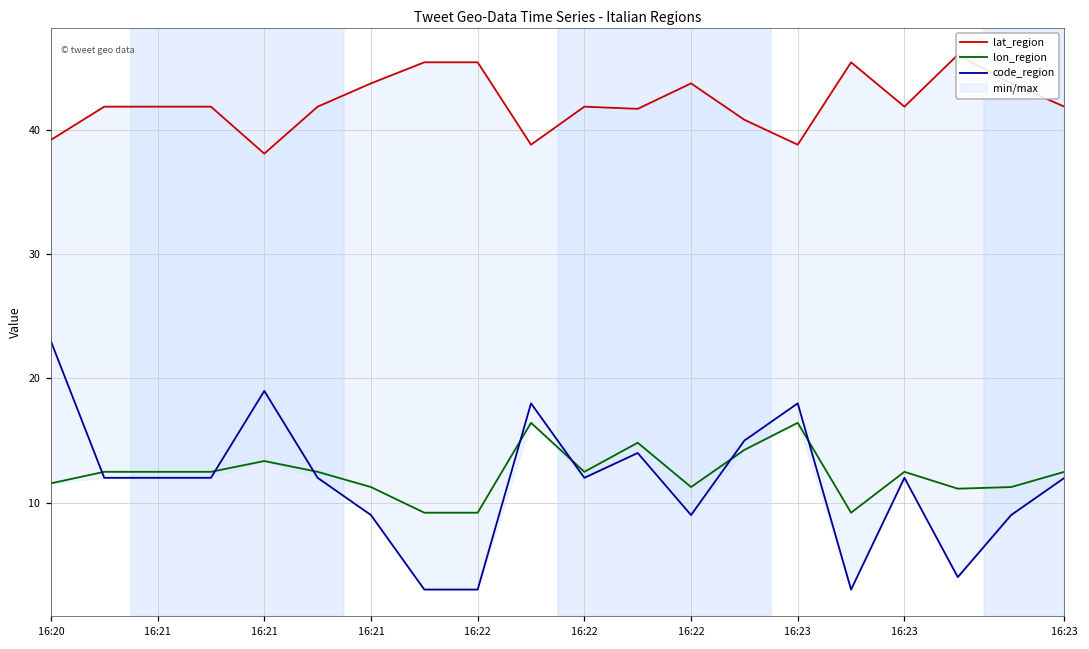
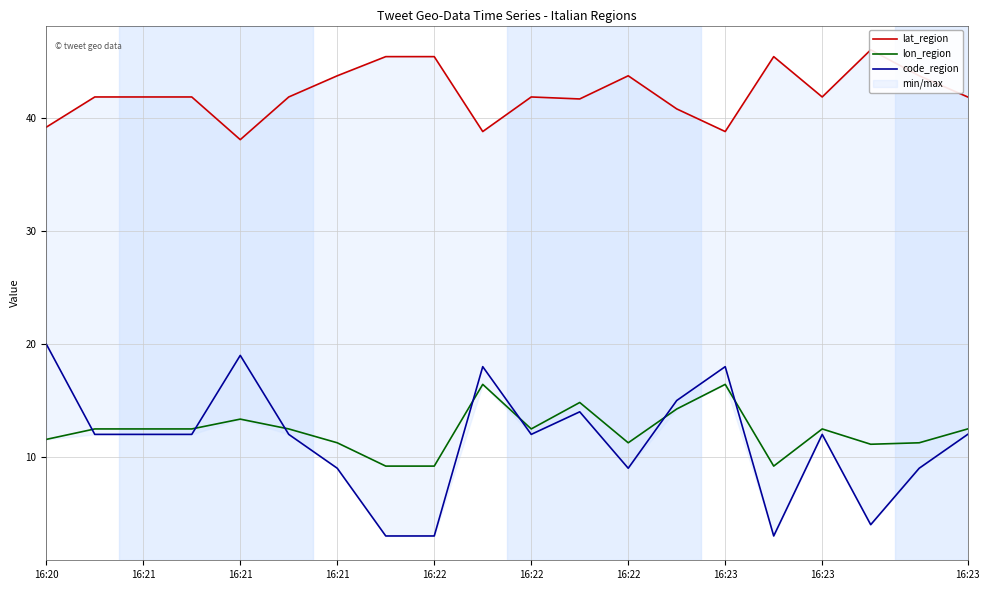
code_region, 16:20: 23 -> 20
